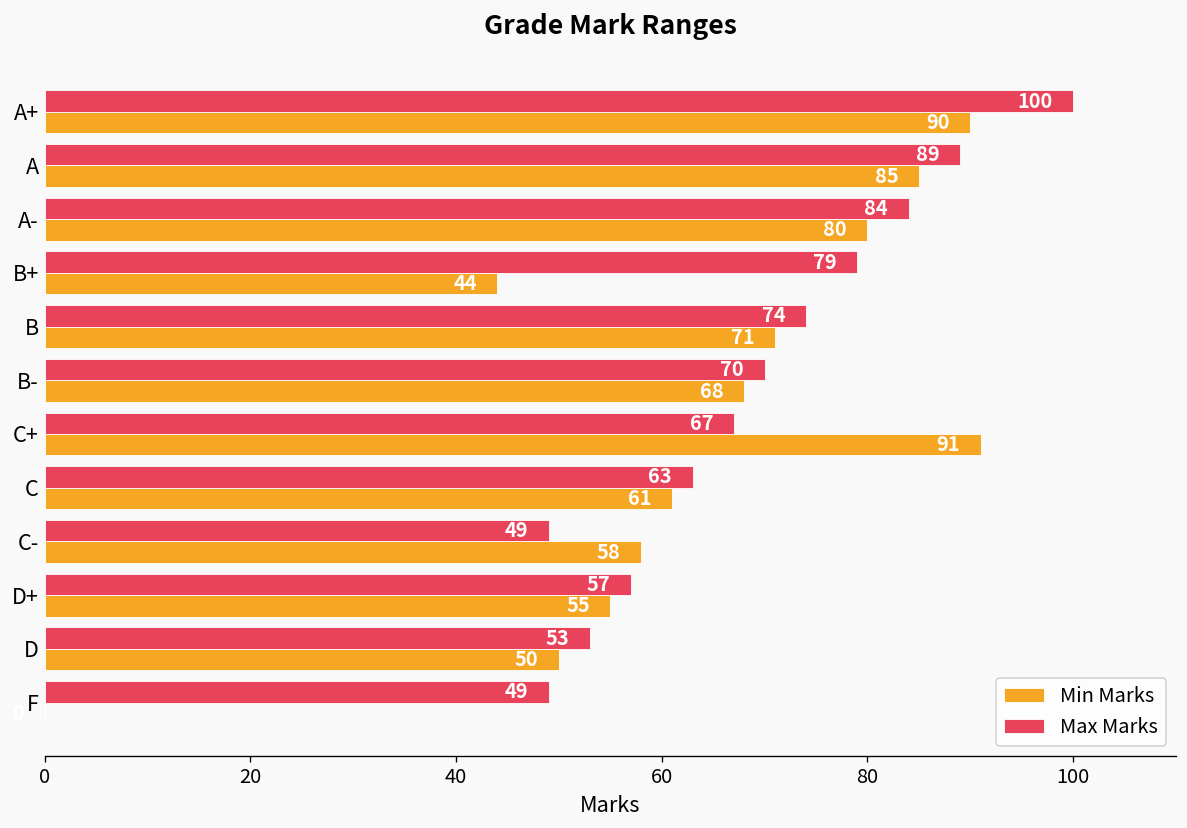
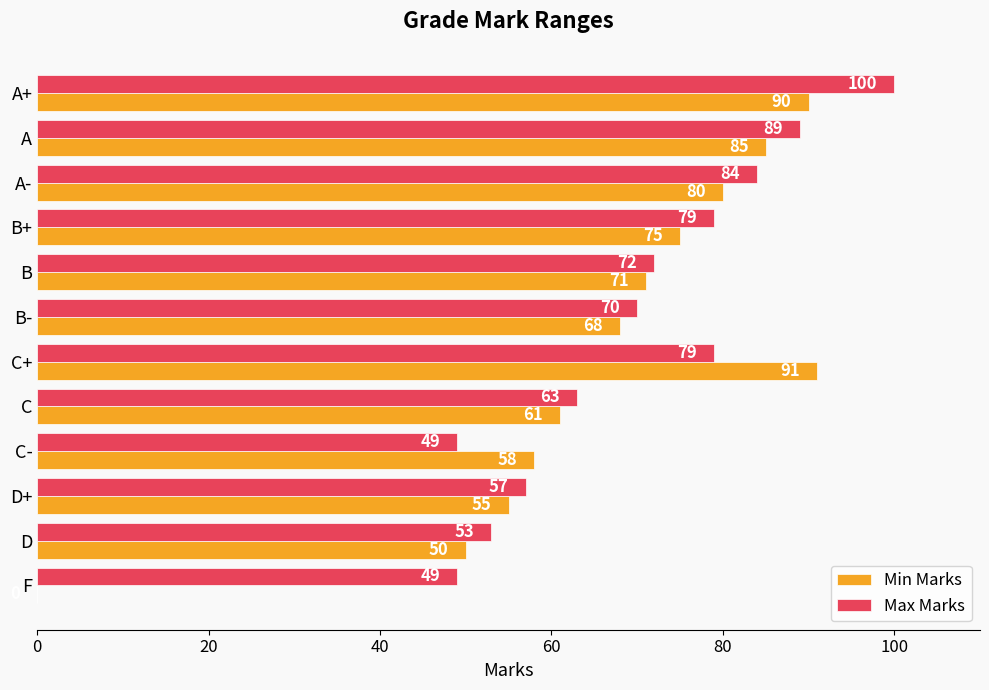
Min Marks, B+: 44 -> 75
Max Marks, B: 74 -> 72
Max Marks, C+: 67 -> 79
